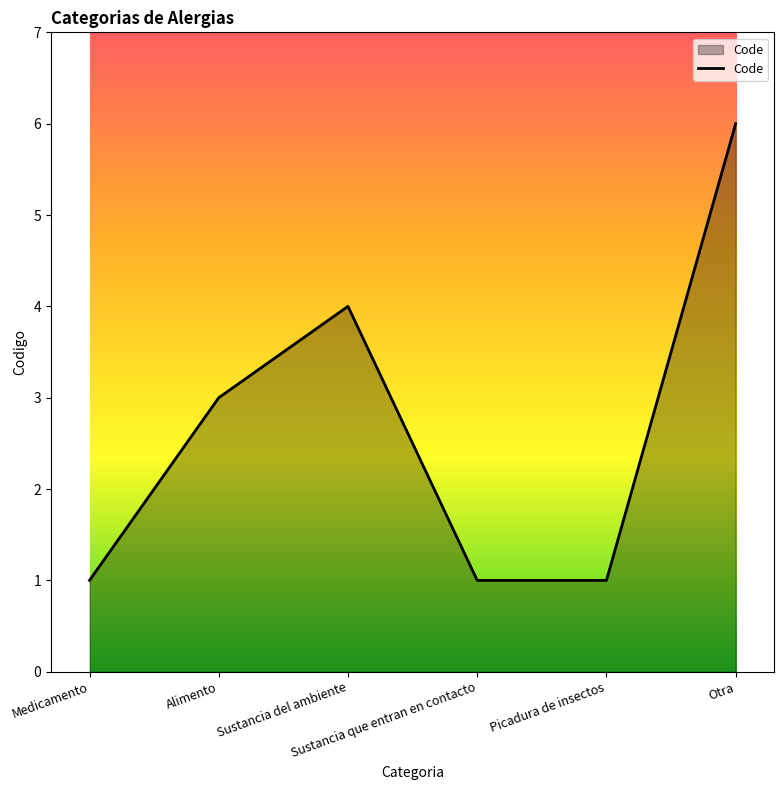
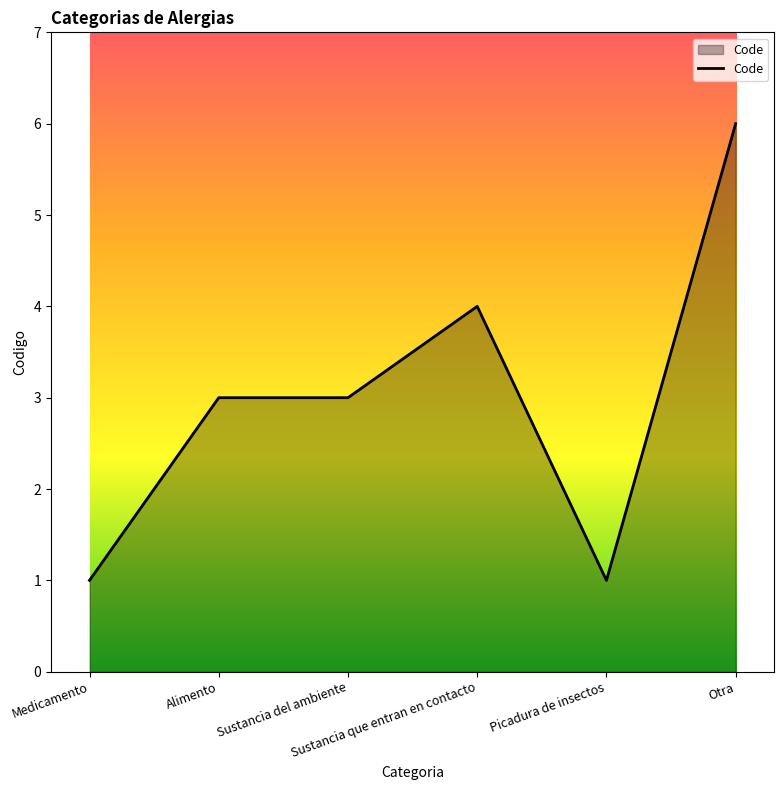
Sustancia del ambiente: 4 -> 3
Sustancia que entran en contacto: 1 -> 4
